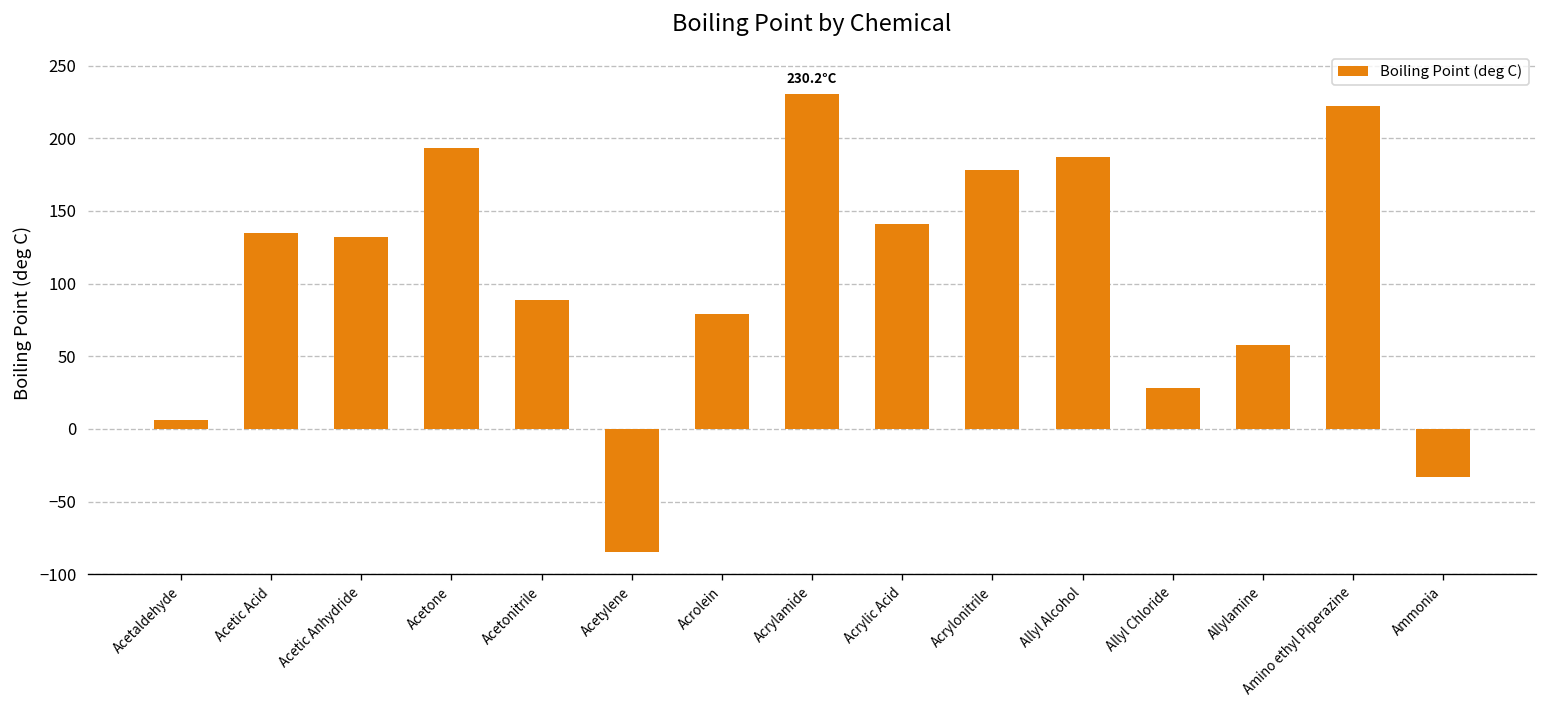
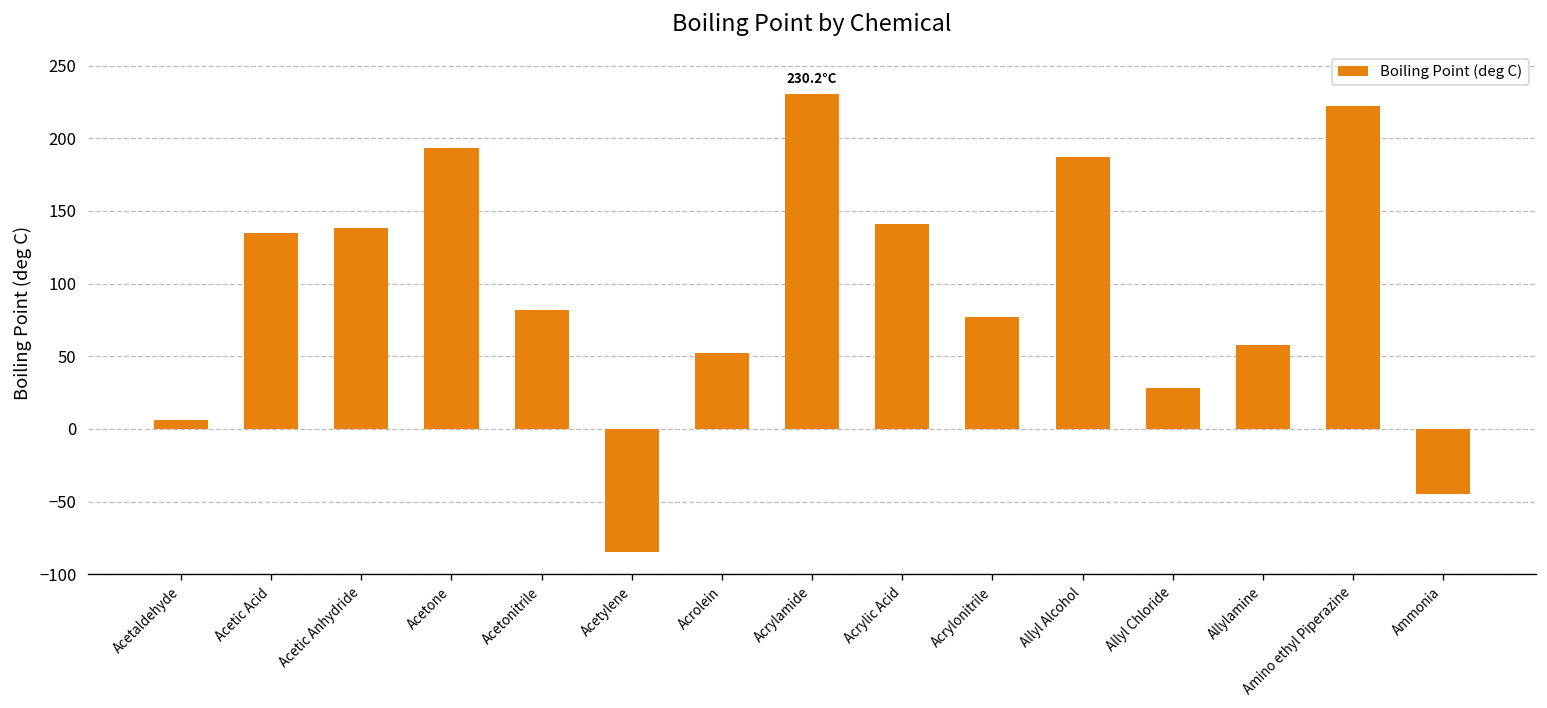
Acetic Anhydride: 132 -> 139
Acetonitrile: 88 -> 82
Acrolein: 79 -> 53
Acrylonitrile: 178 -> 77
Ammonia: -33 -> -45
